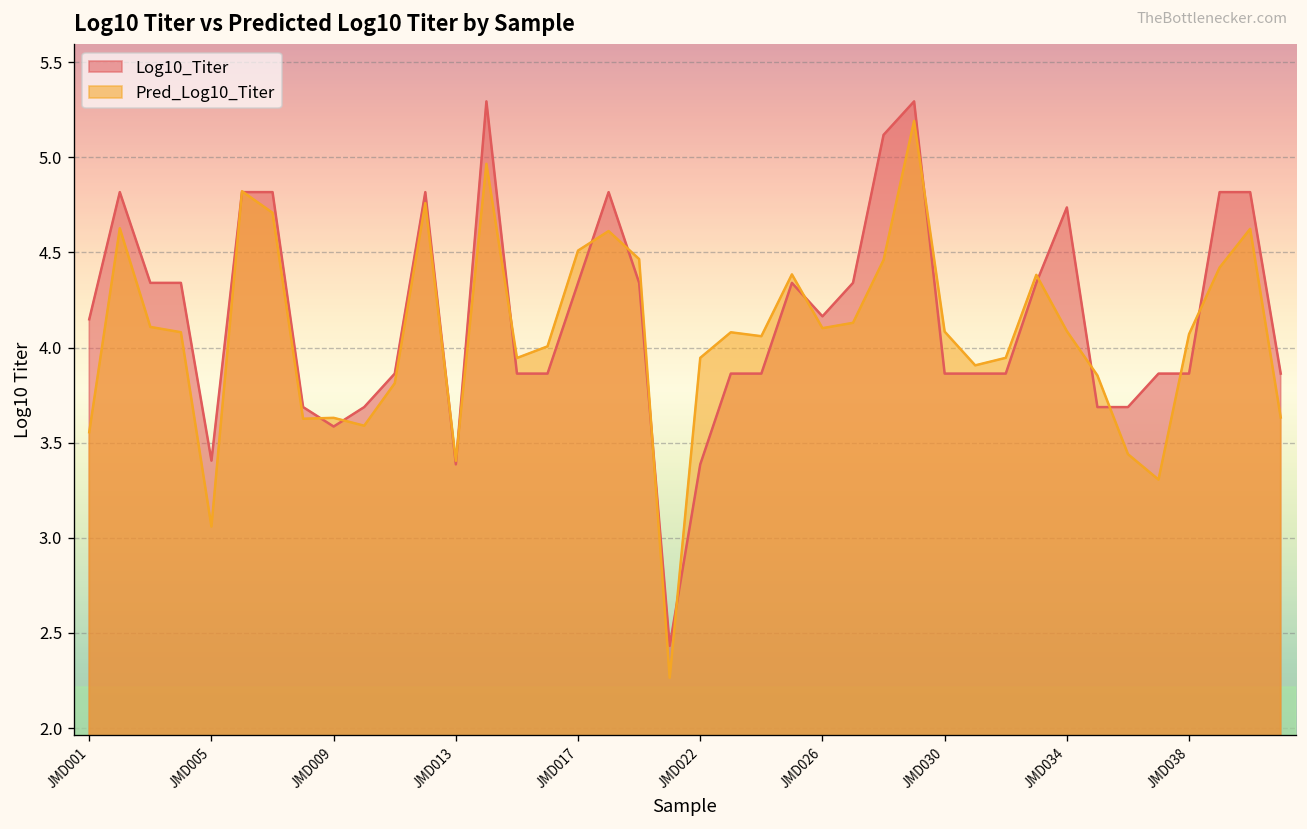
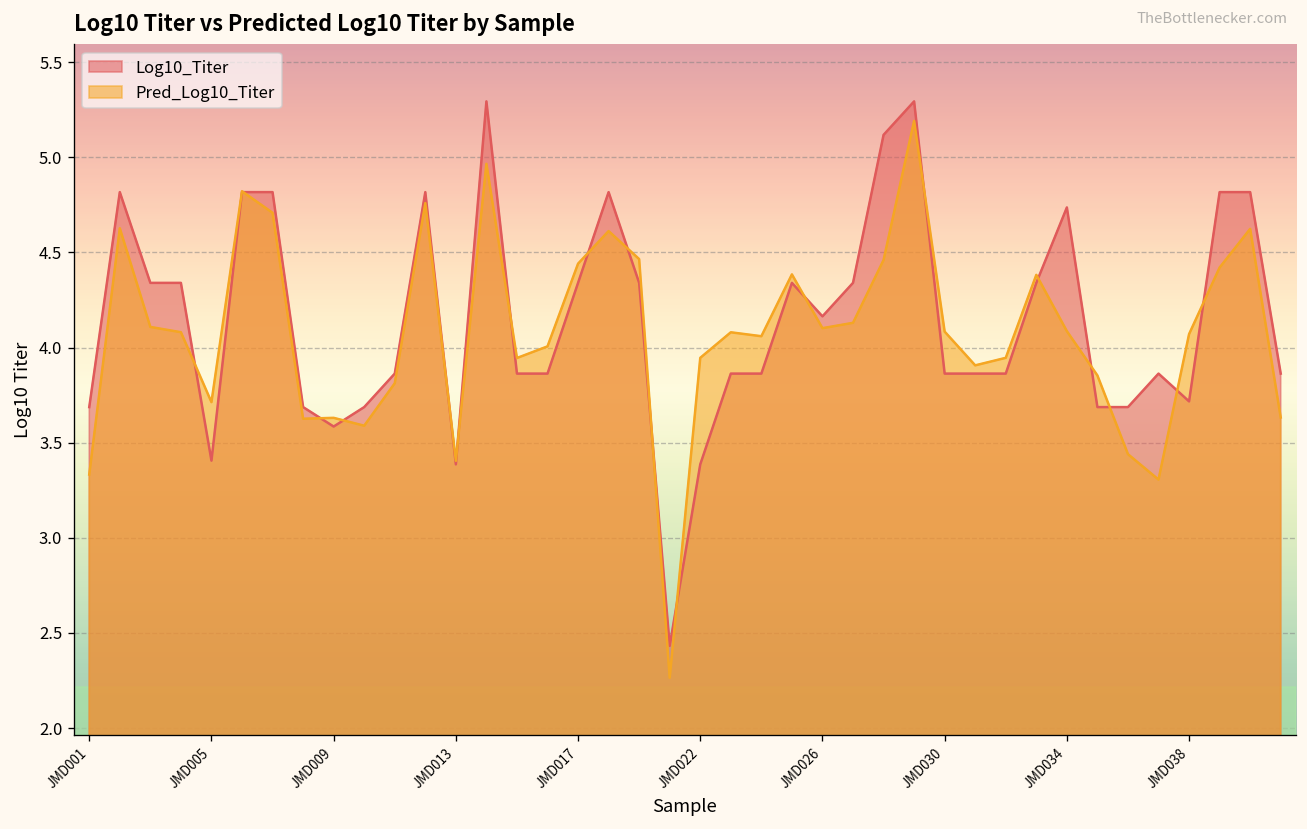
Log10_Titer, JMD001: 4.15 -> 3.69
Pred_Log10_Titer, JMD001: 3.55 -> 3.33
Pred_Log10_Titer, JMD005: 3.06 -> 3.71
Pred_Log10_Titer, JMD017: 4.51 -> 4.44
Log10_Titer, JMD038: 3.86 -> 3.72
